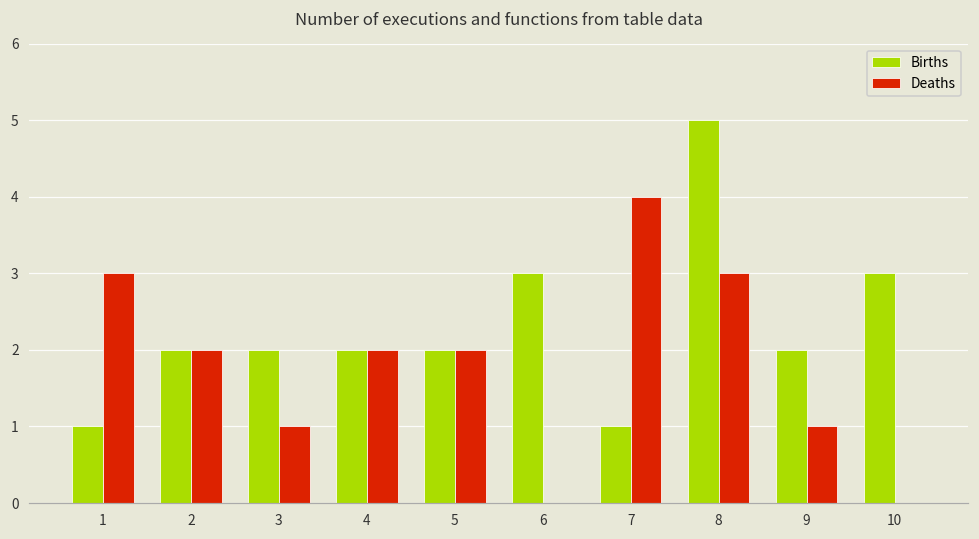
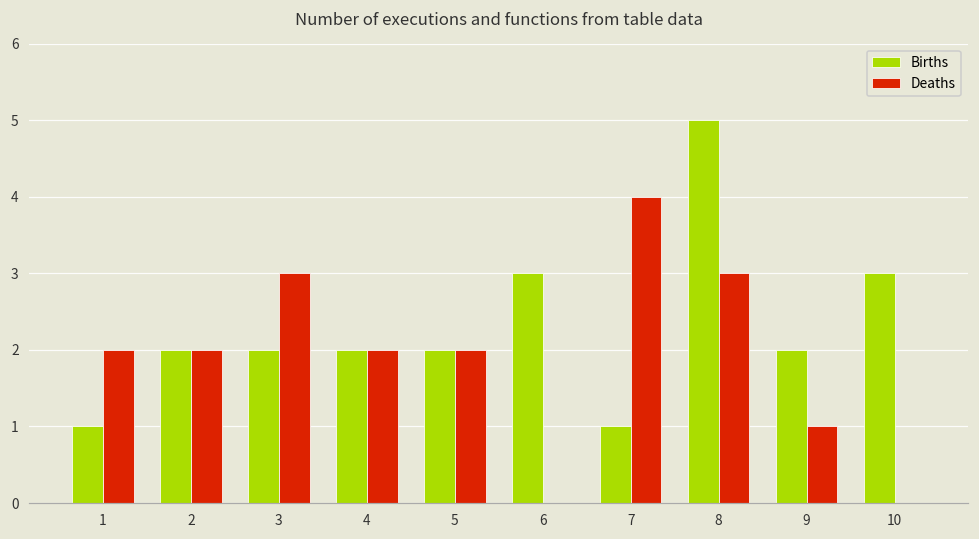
Deaths, 1: 3 -> 2
Deaths, 3: 1 -> 3
